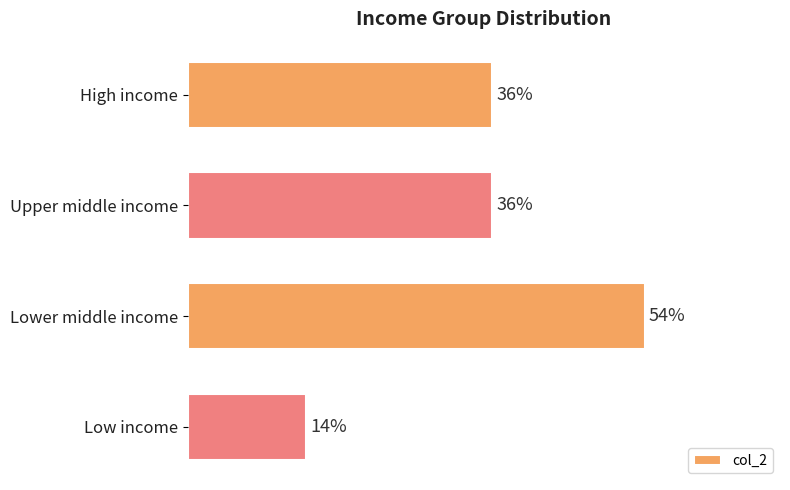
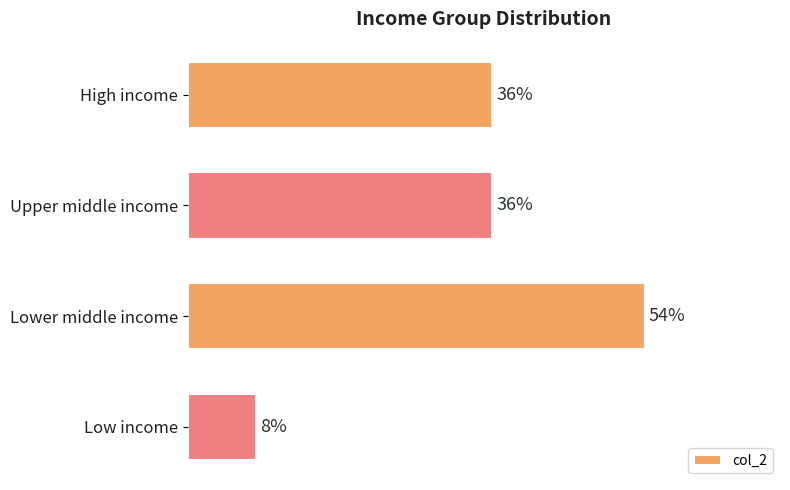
Low income: 14% -> 8%
